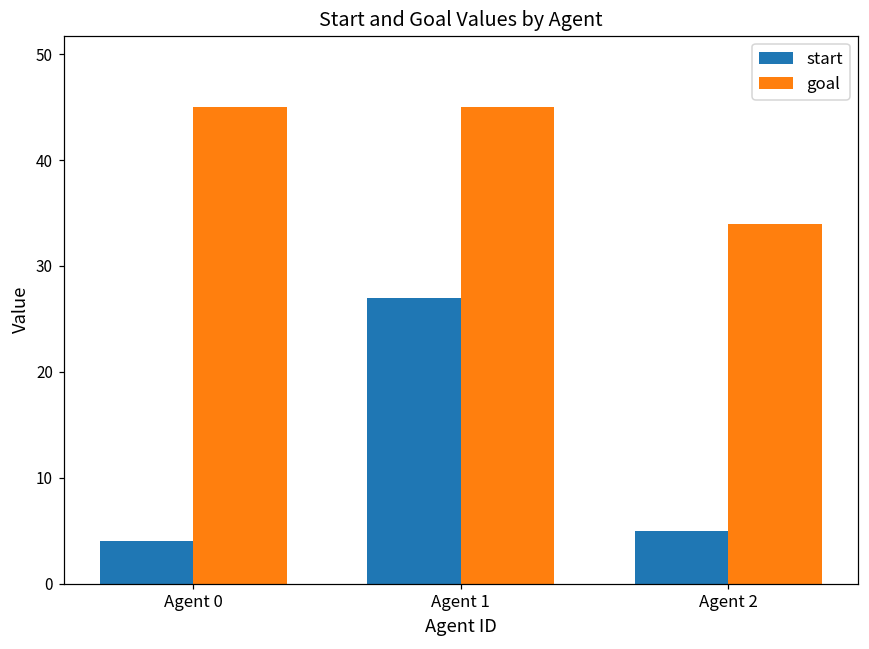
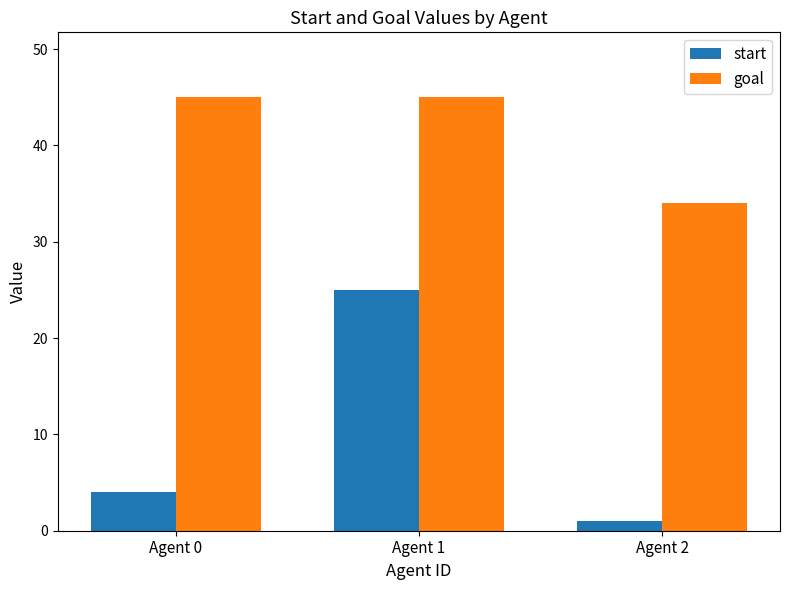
start, Agent 1: 27 -> 25
start, Agent 2: 5 -> 1
